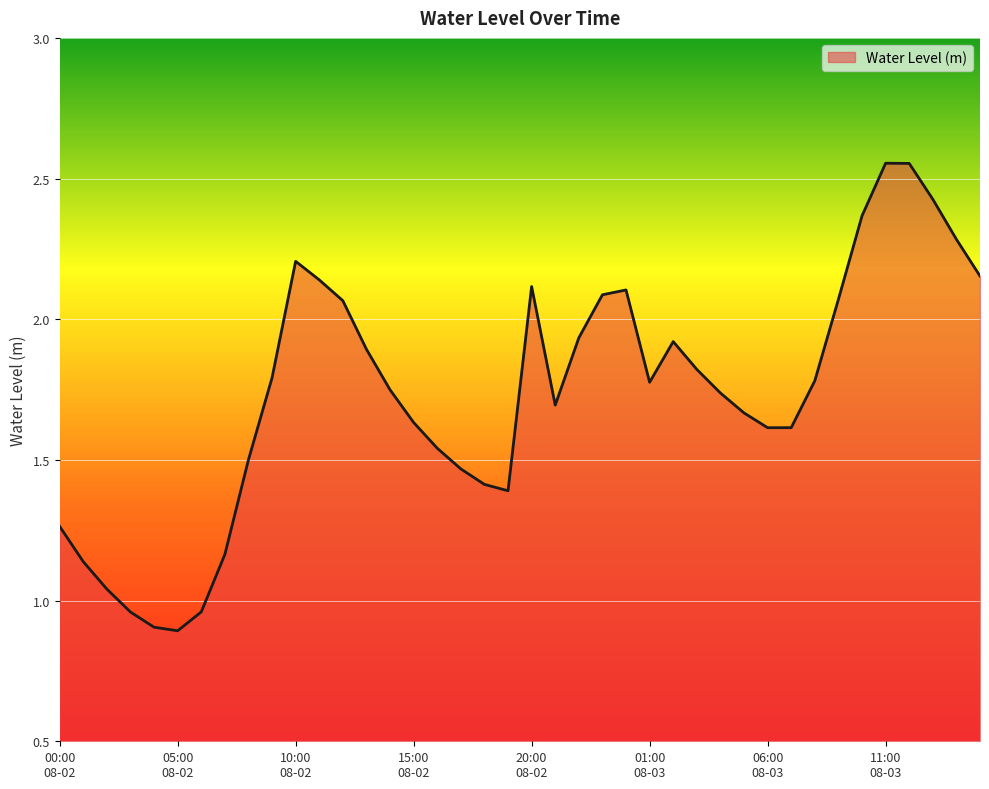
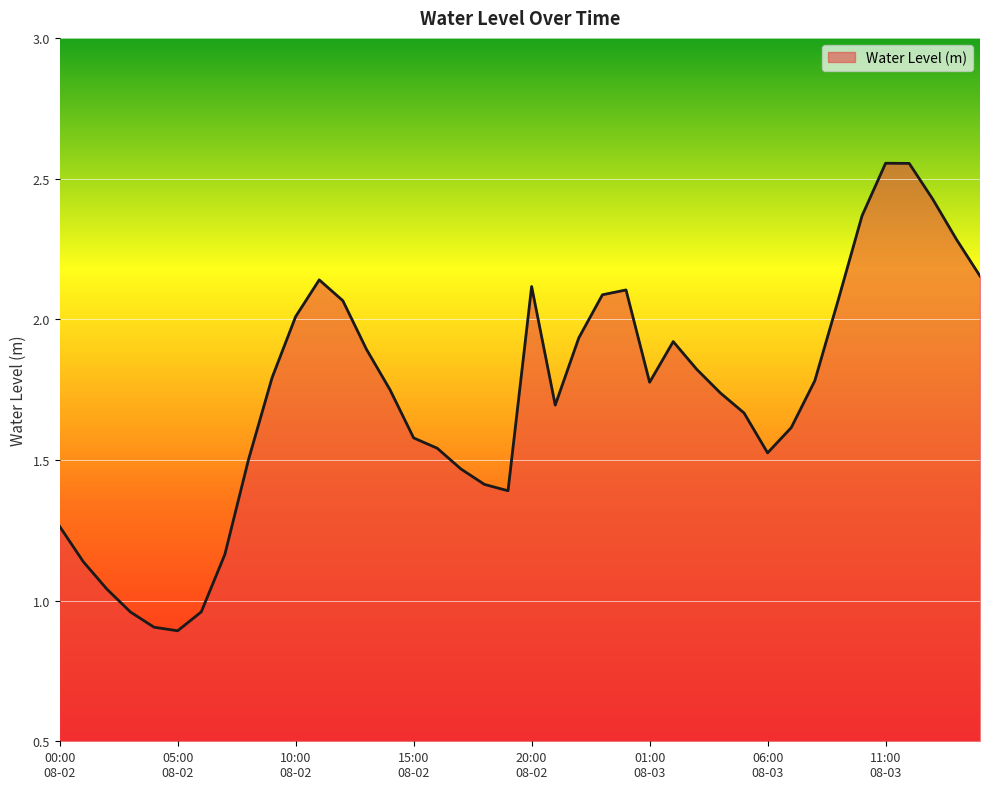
10:00 08-02: 2.21 -> 2.01
15:00 08-02: 1.63 -> 1.58
06:00 08-03: 1.61 -> 1.53
